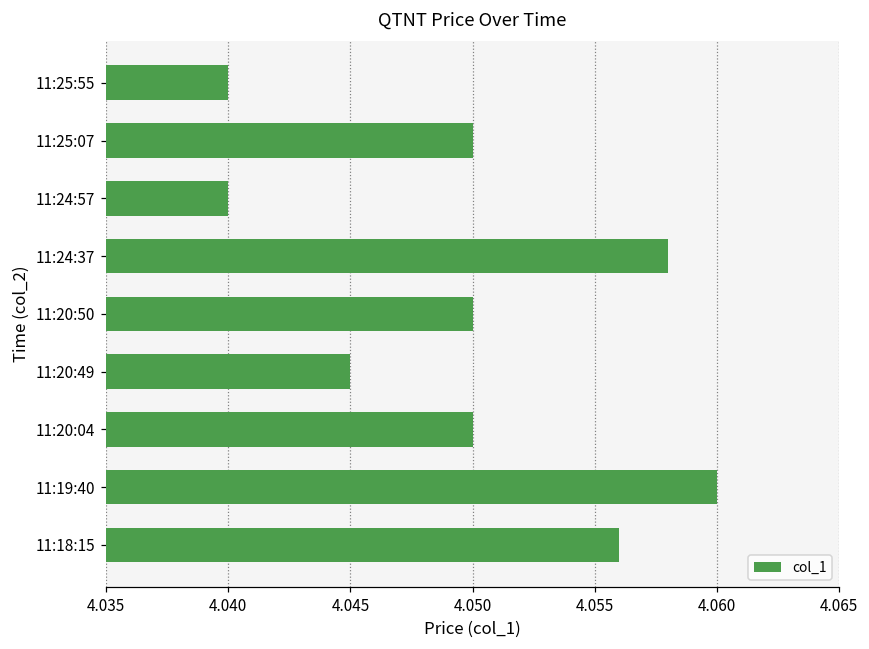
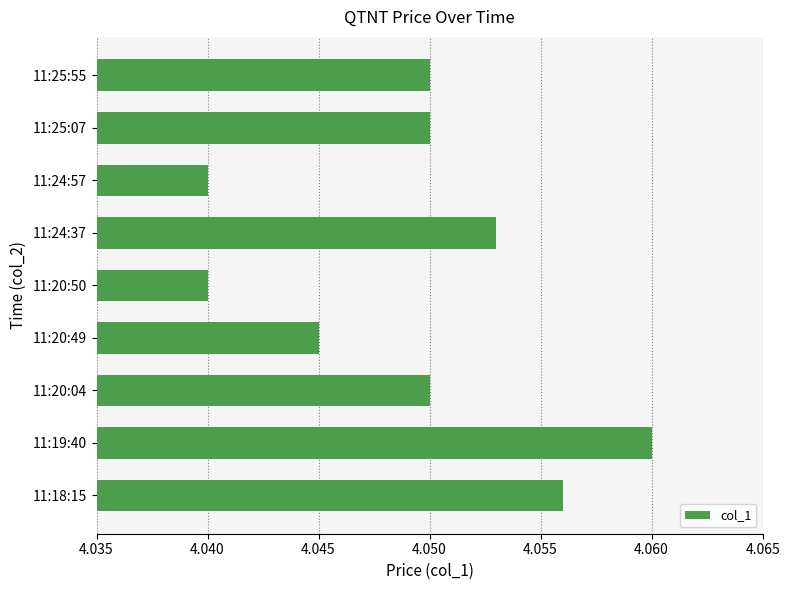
11:25:55: 4.04 -> 4.05
11:24:37: 4.058 -> 4.053
11:20:50: 4.05 -> 4.04
